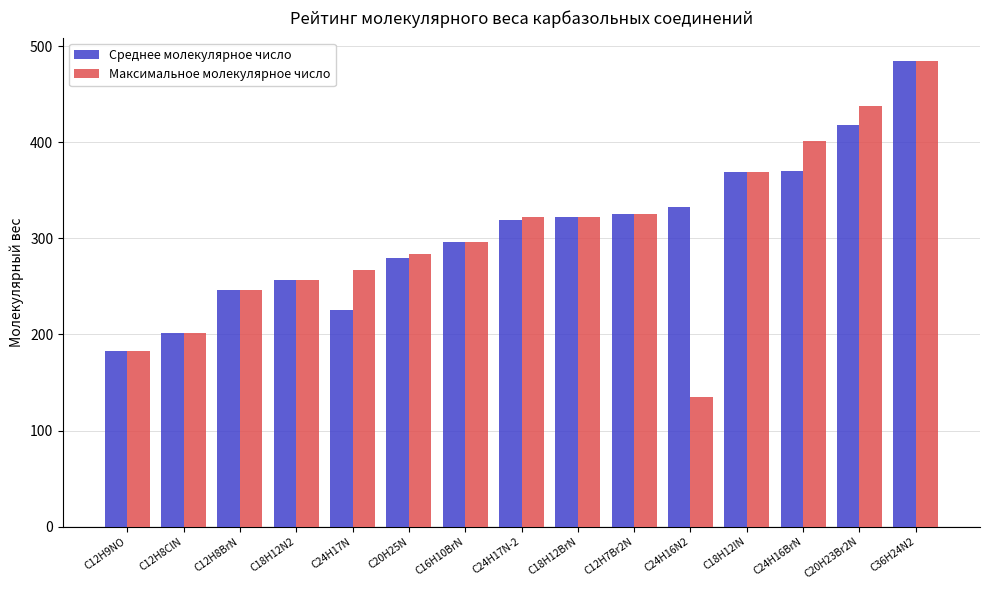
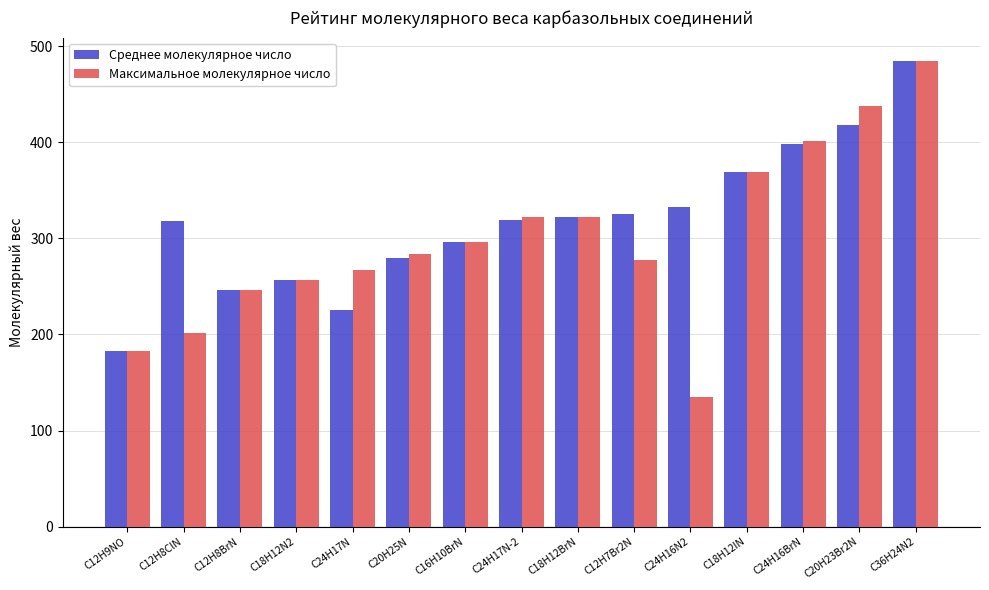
Среднее молекулярное число, C12H8ClN: 200 -> 320
Максимальное молекулярное число, C12H7Br2N: 330 -> 280
Среднее молекулярное число, C24H16BrN: 370 -> 400
